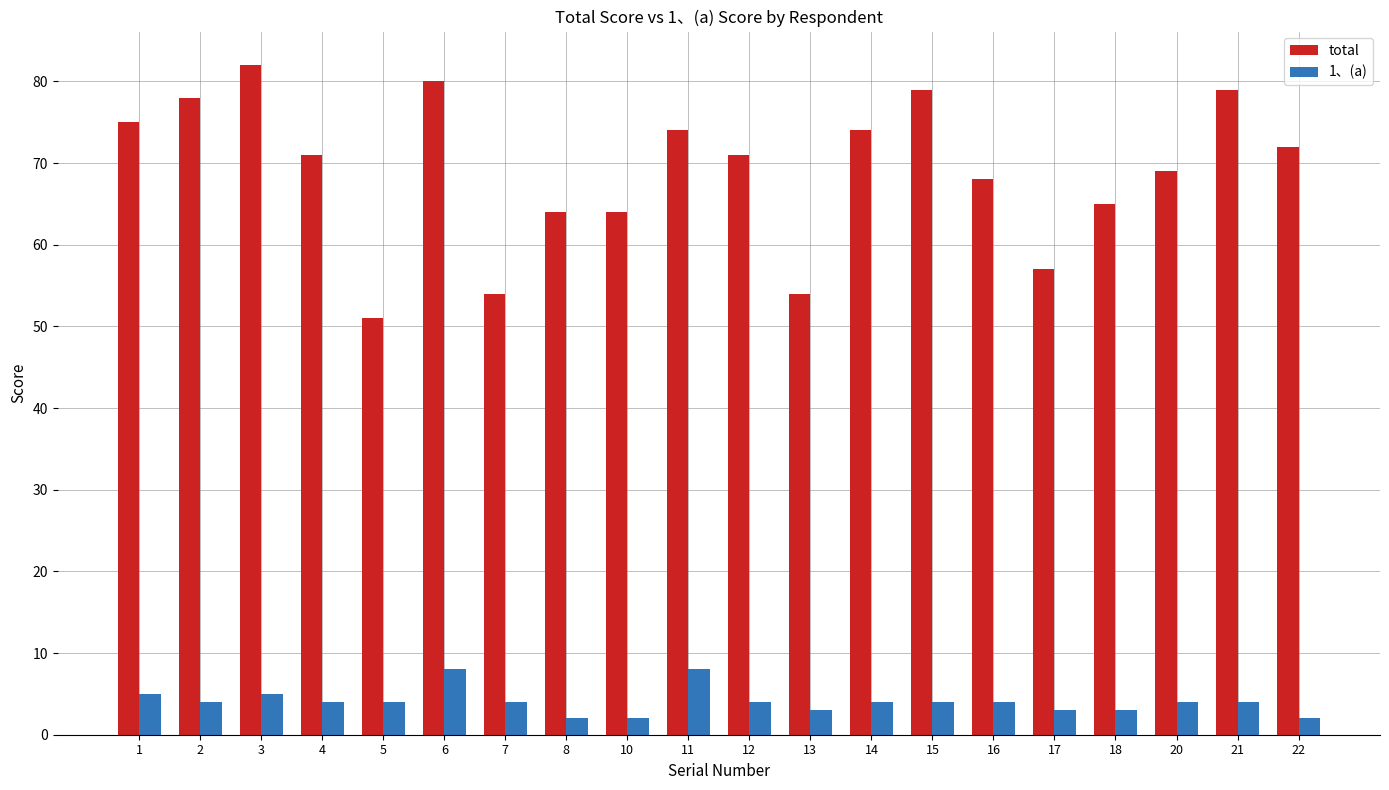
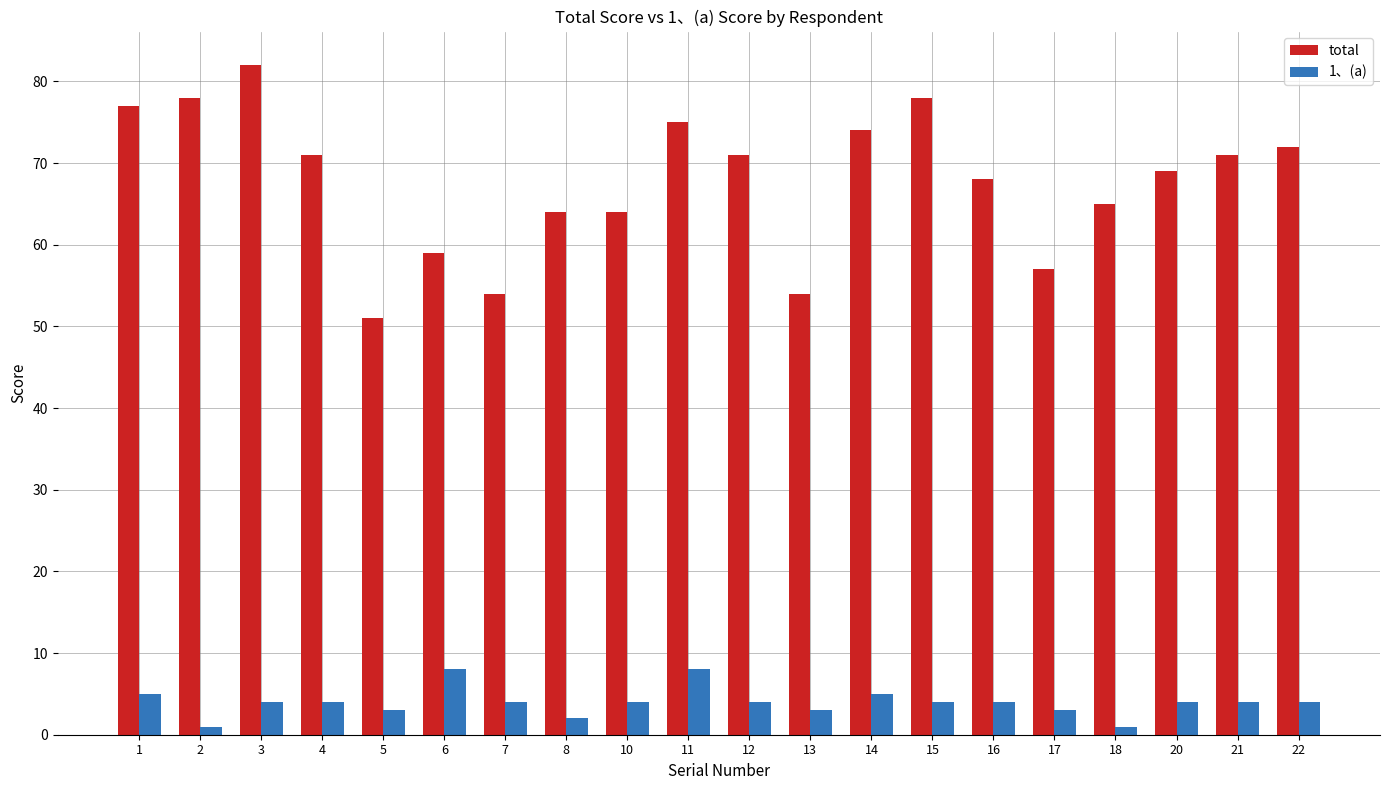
total, 1: 75 -> 77
1、(a), 2: 4 -> 1
1、(a), 3: 5 -> 4
1、(a), 5: 4 -> 3
total, 6: 80 -> 59
1、(a), 10: 2 -> 4
total, 11: 74 -> 75
1、(a), 14: 4 -> 5
total, 15: 79 -> 78
1、(a), 18: 3 -> 1
total, 21: 79 -> 71
1、(a), 22: 2 -> 4
